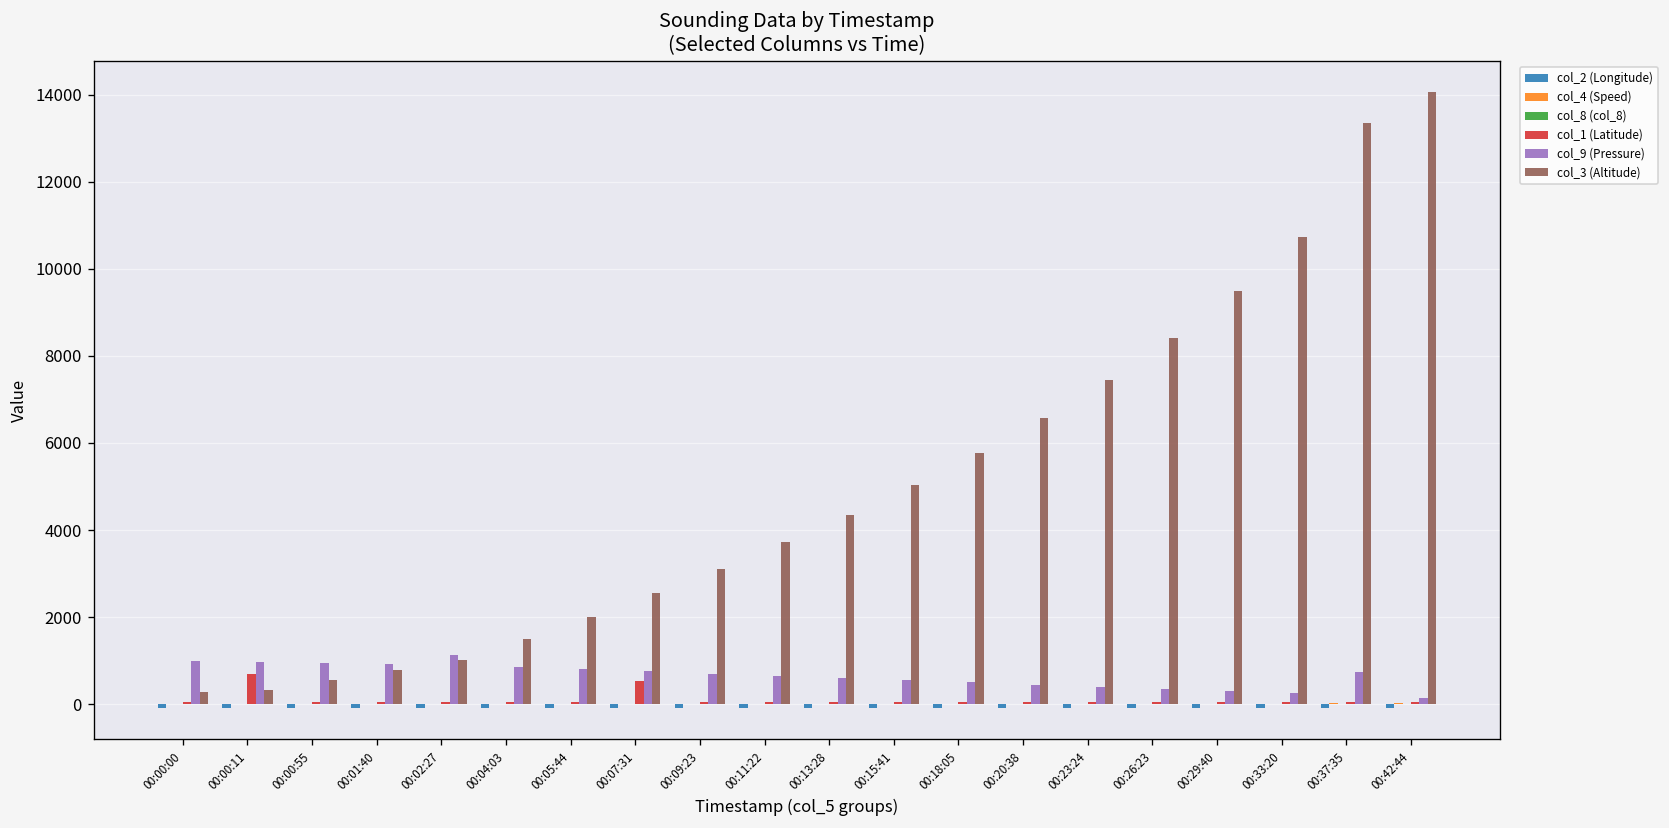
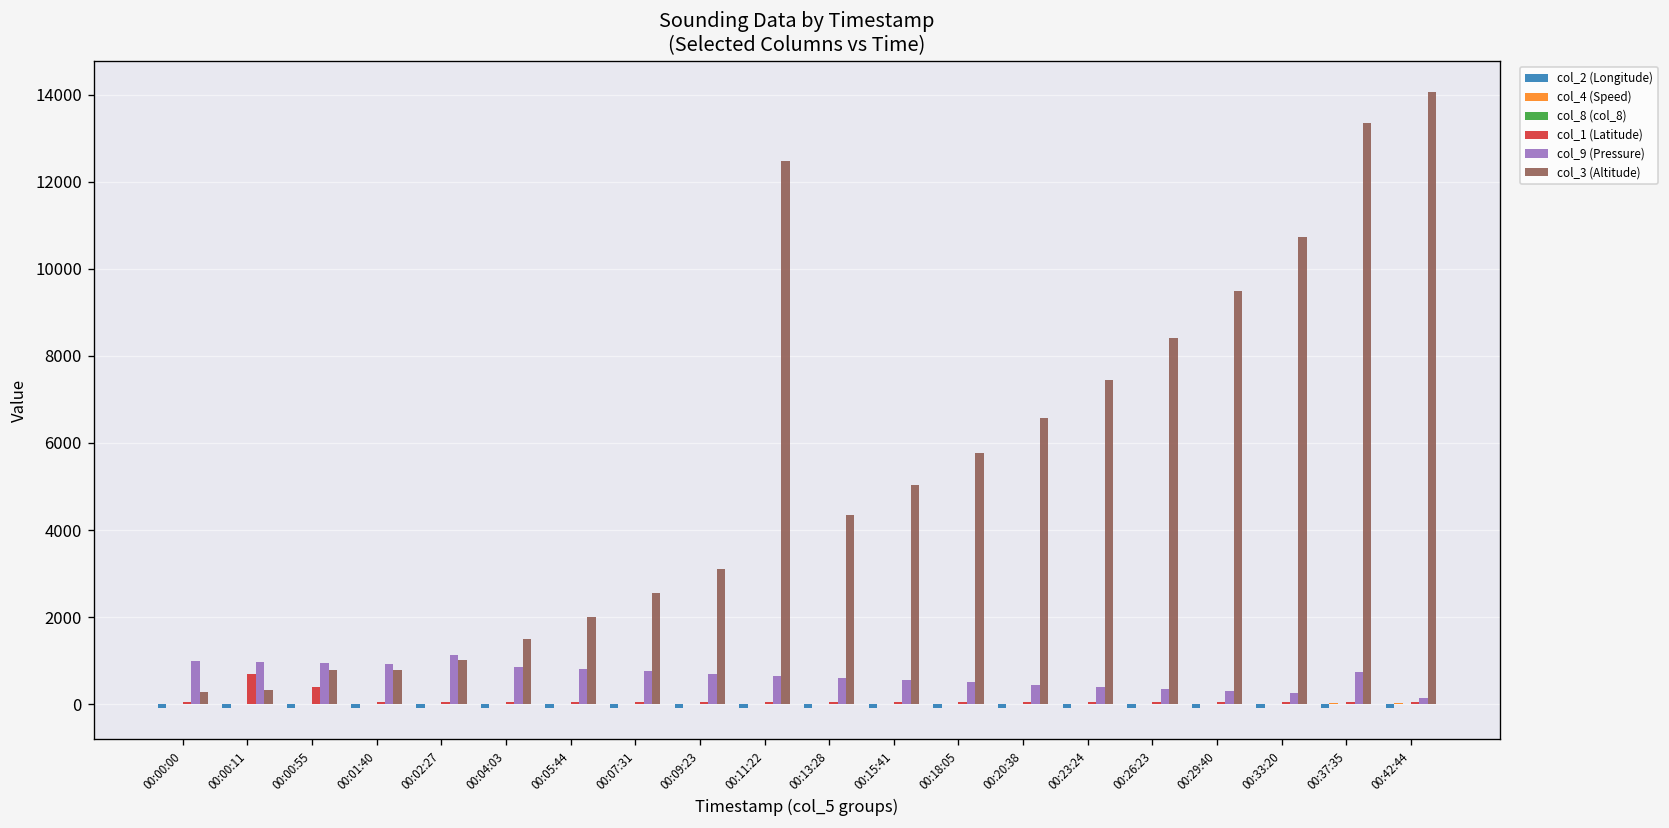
col_1 (Latitude), 00:00:55: 0 -> 400
col_3 (Altitude), 00:00:55: 600 -> 800
col_1 (Latitude), 00:07:31: 500 -> 0
col_3 (Altitude), 00:11:22: 3700 -> 12500
